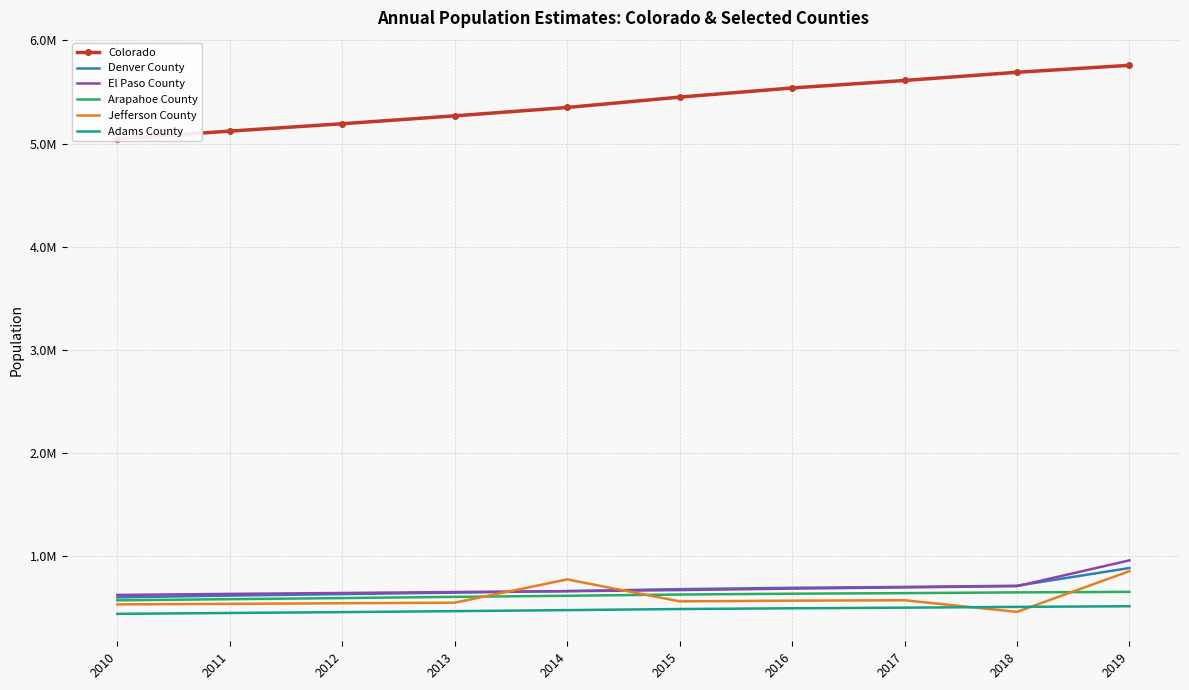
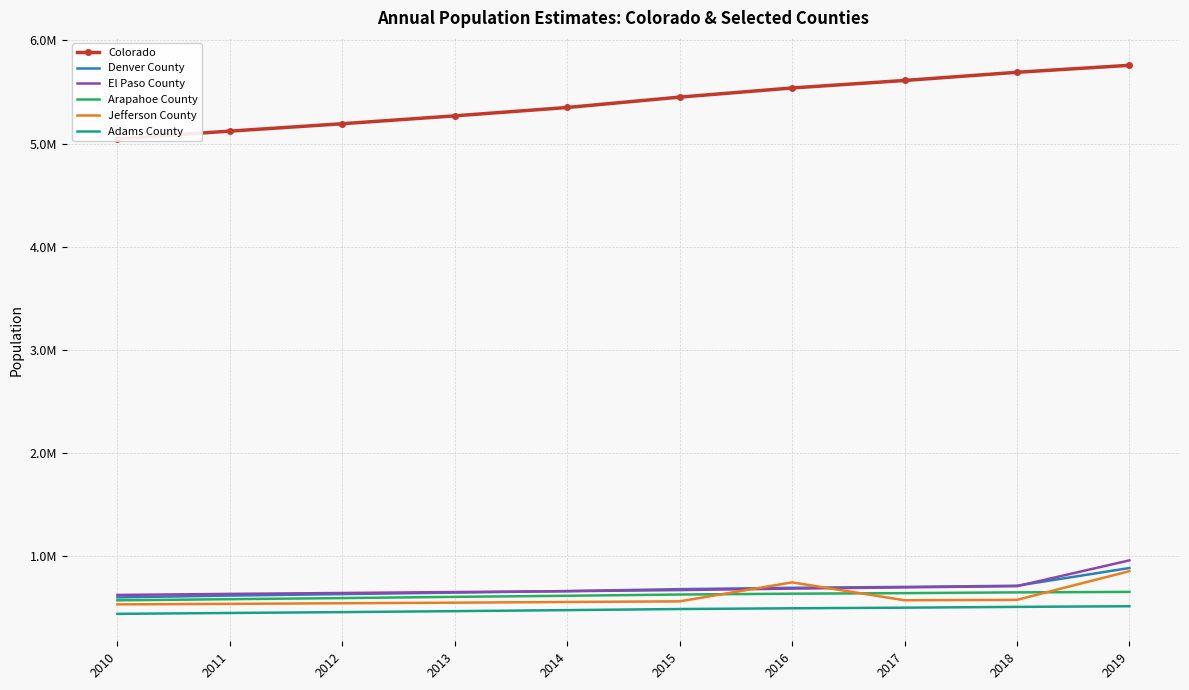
Jefferson County, 2014: 780000 -> 560000
Jefferson County, 2016: 570000 -> 750000
Jefferson County, 2018: 460000 -> 580000
